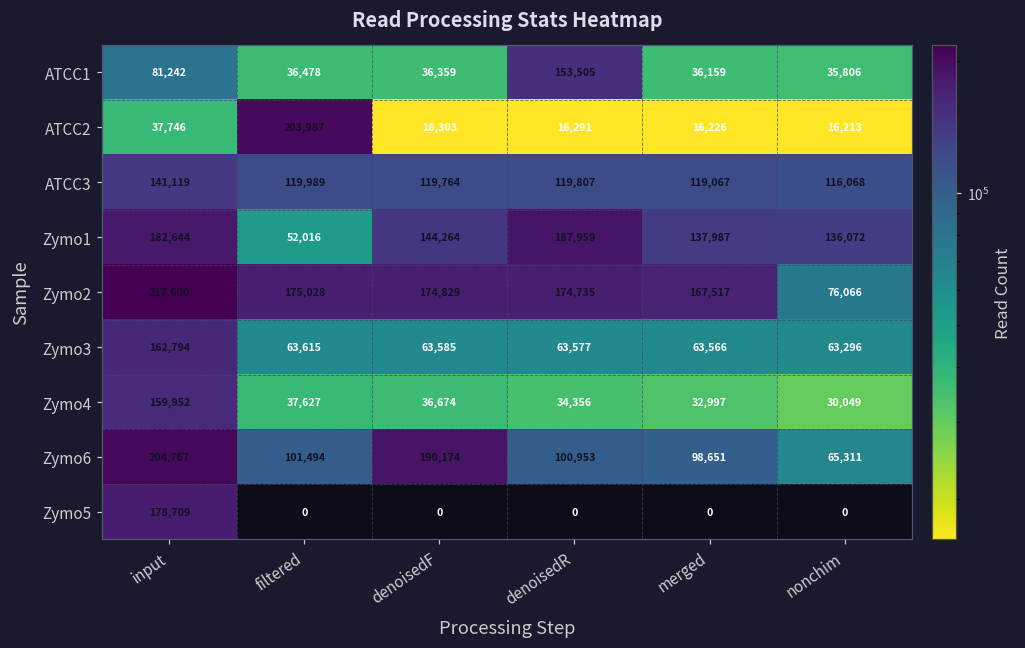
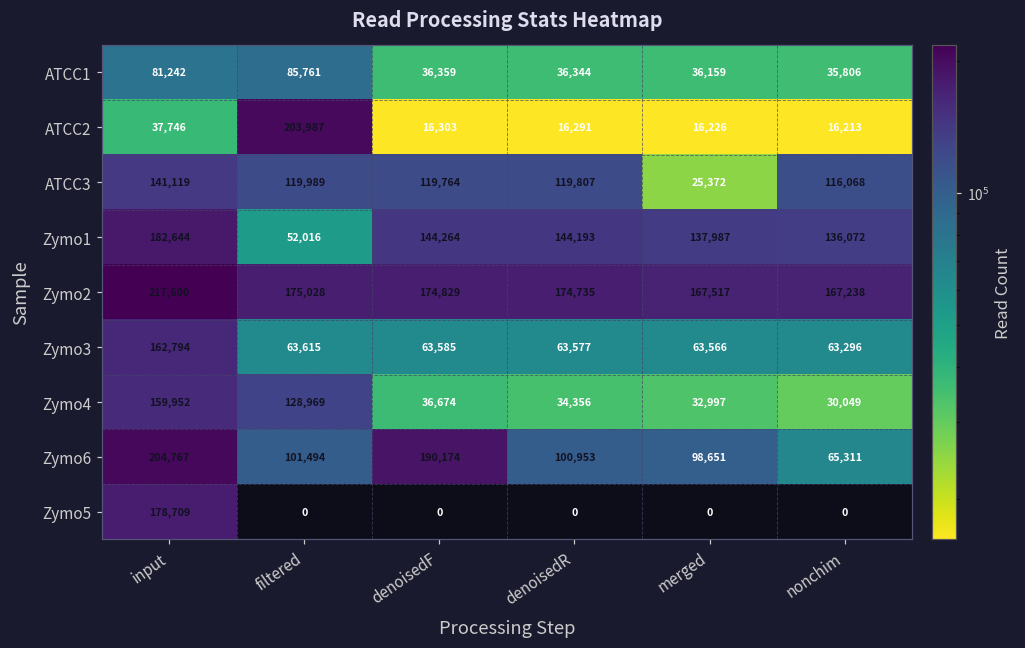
ATCC1, filtered: 36,478 -> 85,761
ATCC1, denoisedR: 153,505 -> 36,344
ATCC3, merged: 119,067 -> 25,372
Zymo1, denoisedR: 187,959 -> 144,193
Zymo2, nonchim: 76,066 -> 167,238
Zymo4, filtered: 37,627 -> 128,969
